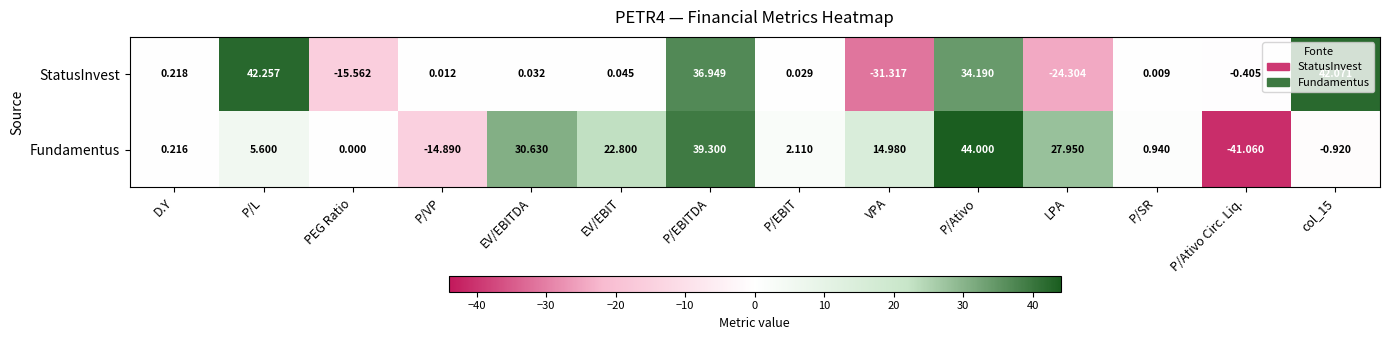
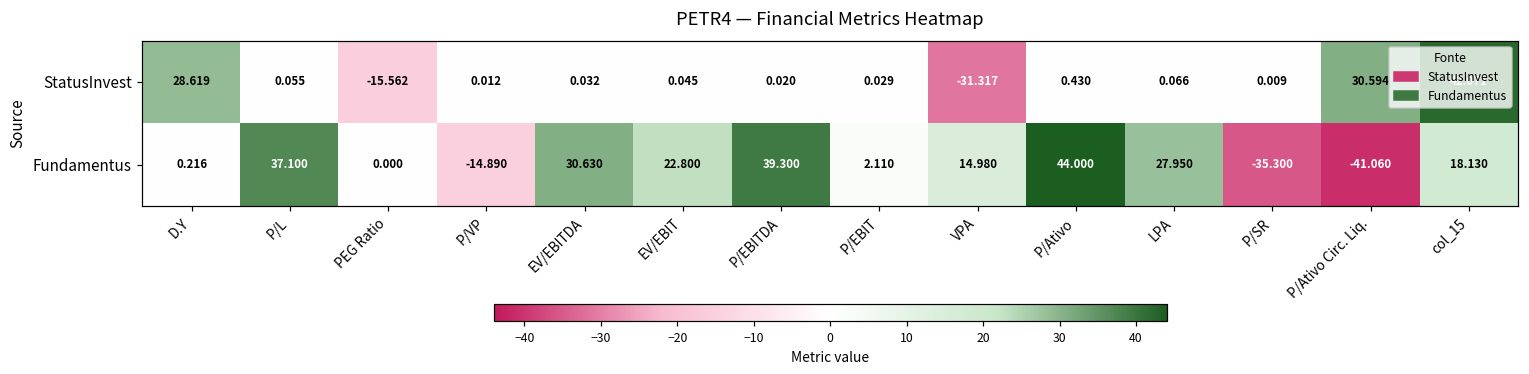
StatusInvest, D.Y: 0.218 -> 28.619
StatusInvest, P/L: 42.257 -> 0.055
StatusInvest, P/EBITDA: 36.949 -> 0.020
StatusInvest, P/Ativo: 34.190 -> 0.430
StatusInvest, LPA: -24.304 -> 0.066
StatusInvest, P/Ativo Circ. Liq.: -0.405 -> 30.594
Fundamentus, P/L: 5.600 -> 37.100
Fundamentus, P/SR: 0.940 -> -35.300
Fundamentus, col_15: -0.920 -> 18.130
